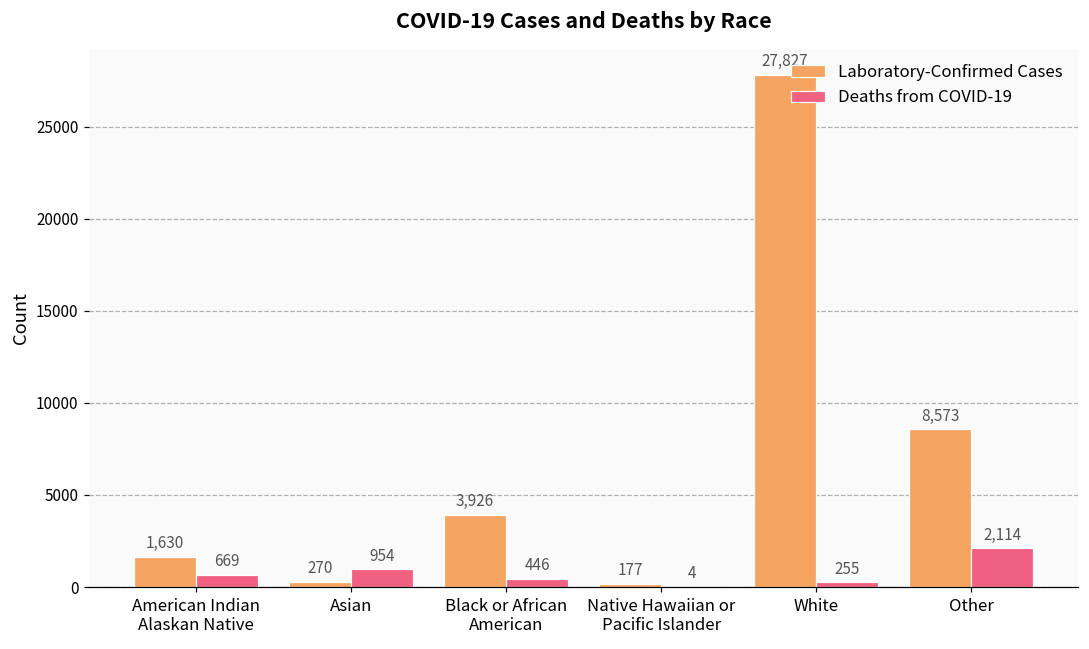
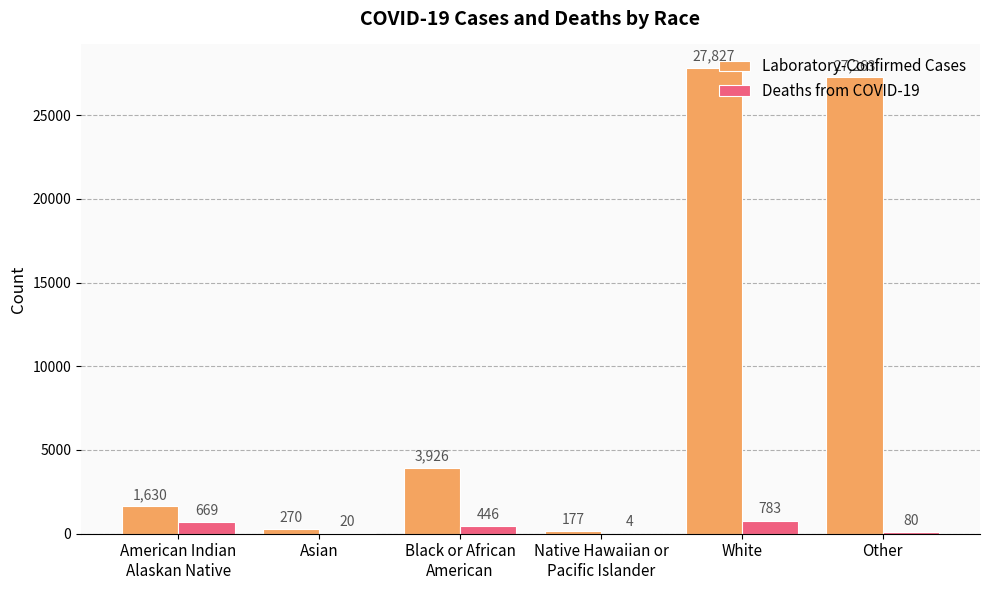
Deaths from COVID-19, Asian: 954 -> 20
Deaths from COVID-19, White: 255 -> 783
Laboratory-Confirmed Cases, Other: 8,573 -> 27,263
Deaths from COVID-19, Other: 2,114 -> 80
